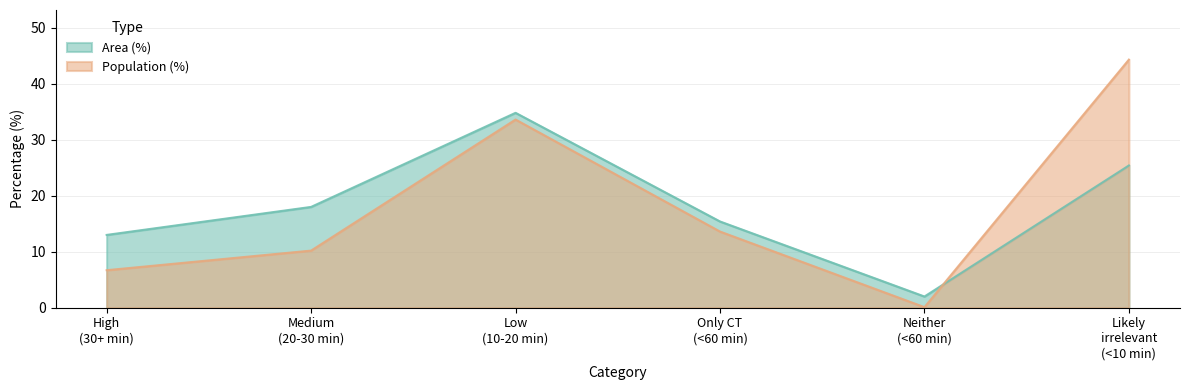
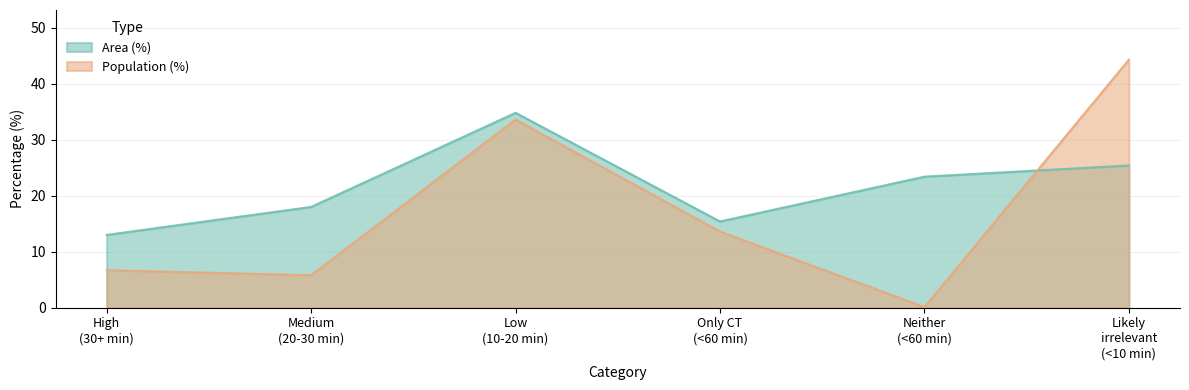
Population (%), Medium (20-30 min): 10 -> 6
Area (%), Neither (<60 min): 2 -> 23
